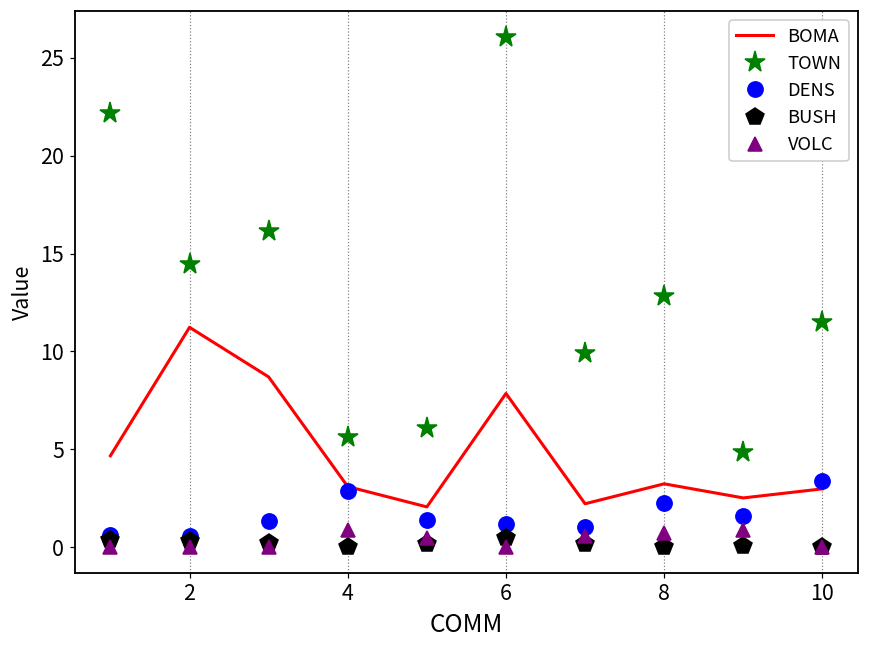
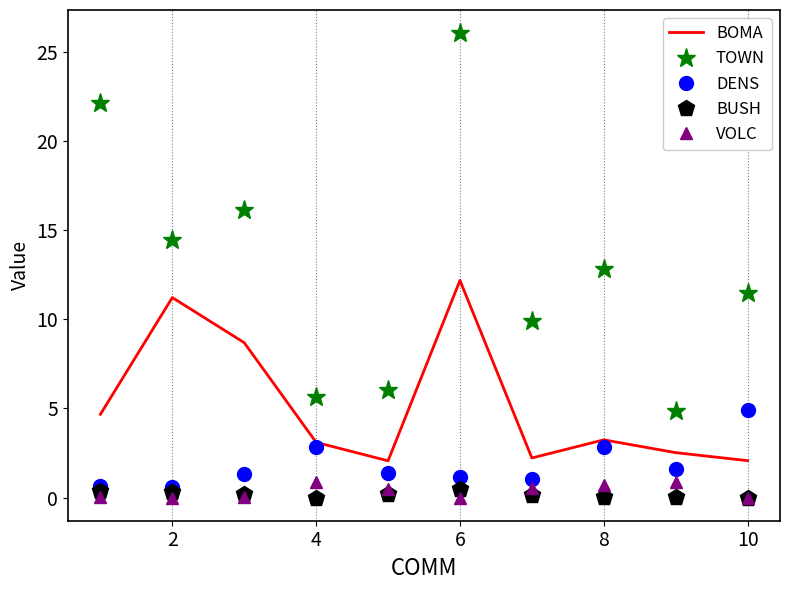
BOMA, 6: 7.9 -> 12.2
DENS, 8: 2.3 -> 2.9
BOMA, 10: 3.0 -> 2.1
DENS, 10: 3.4 -> 4.9
